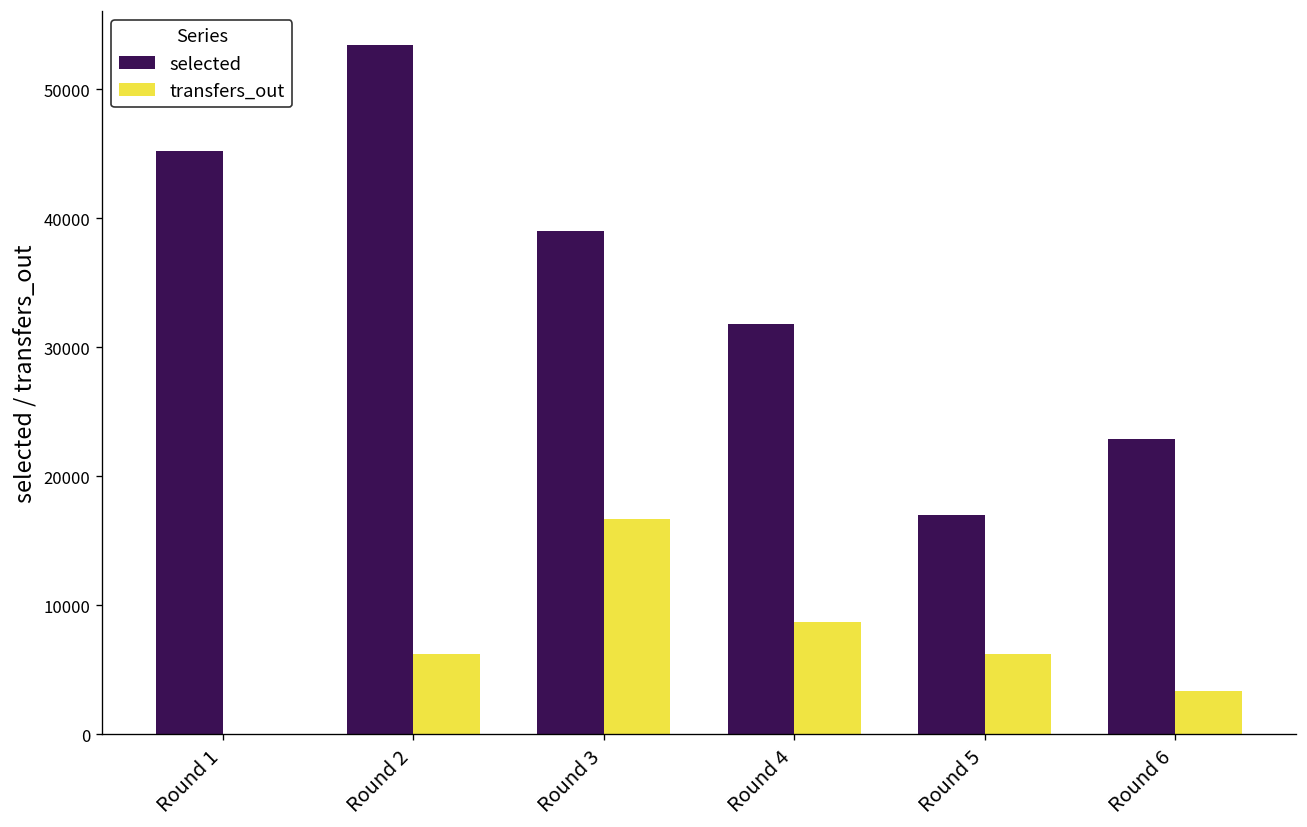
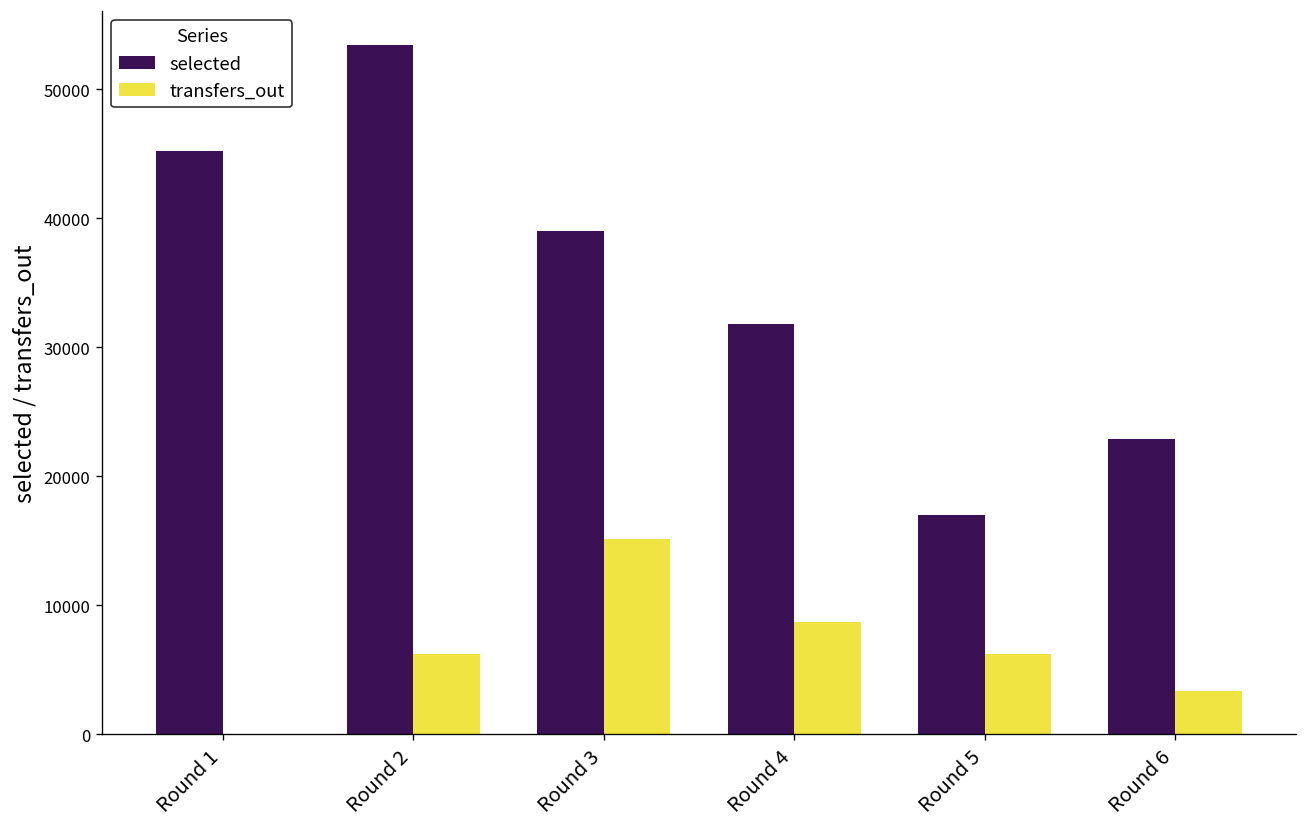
transfers_out, Round 3: 16600 -> 15100
